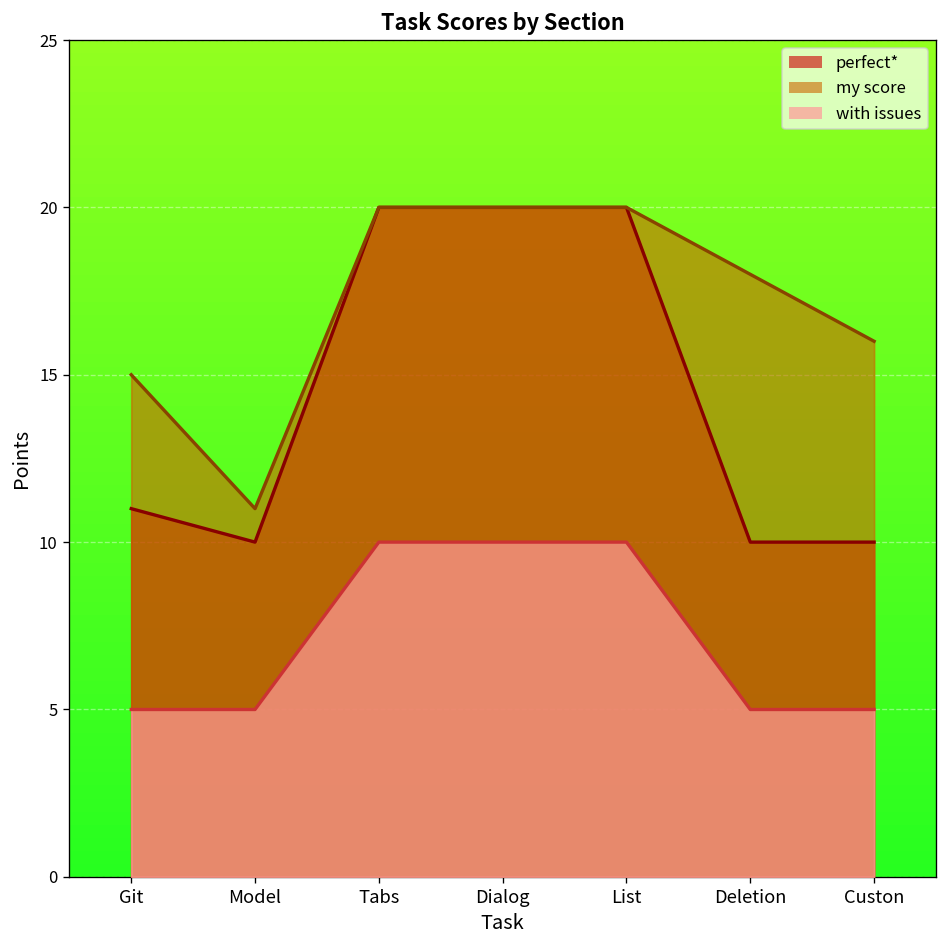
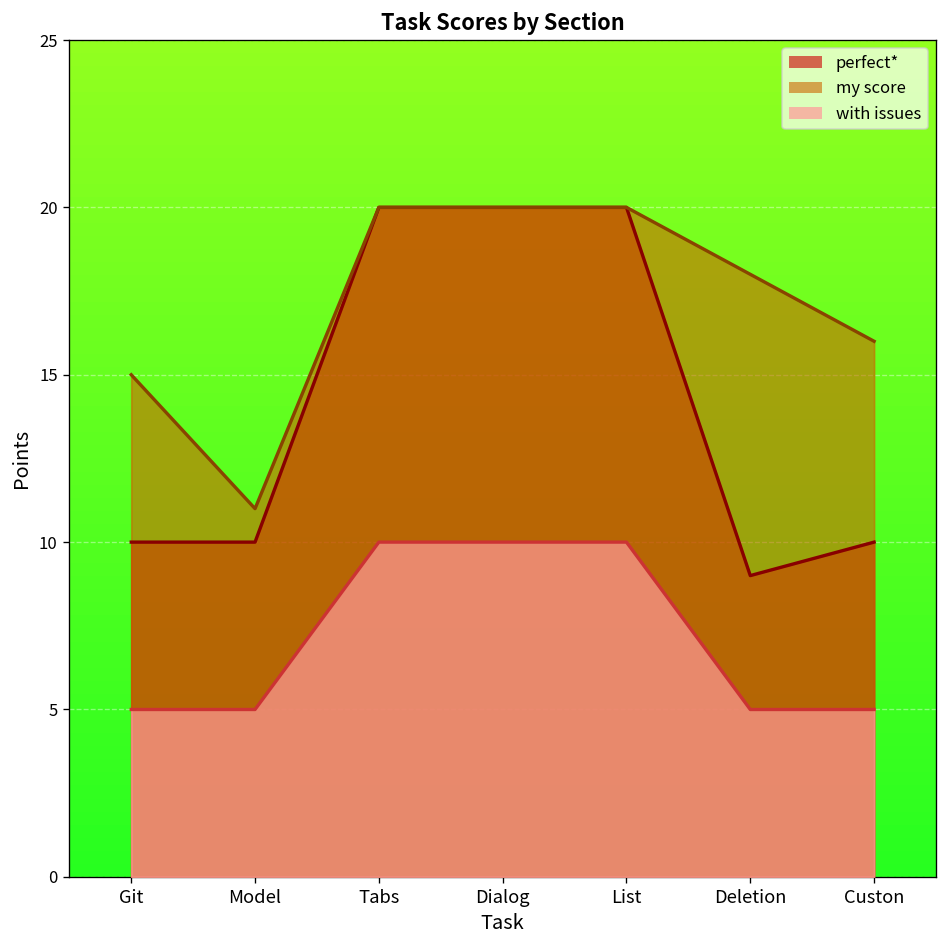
perfect*, Git: 11 -> 10
perfect*, Deletion: 10 -> 9
